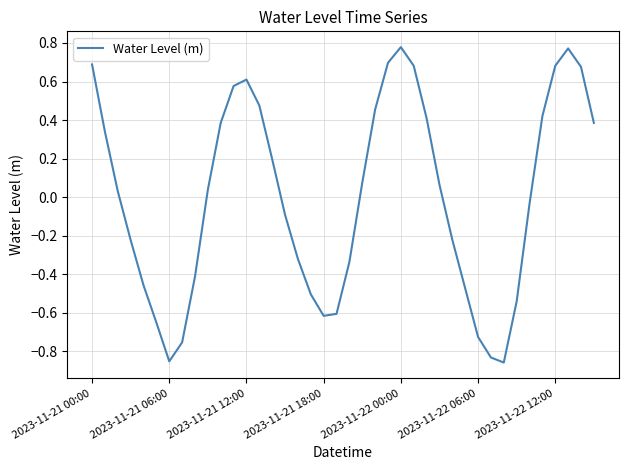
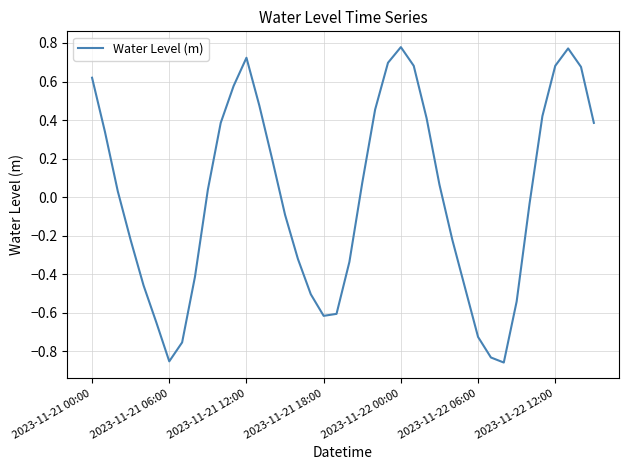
2023-11-21 00:00: 0.69 -> 0.62
2023-11-21 12:00: 0.61 -> 0.72
